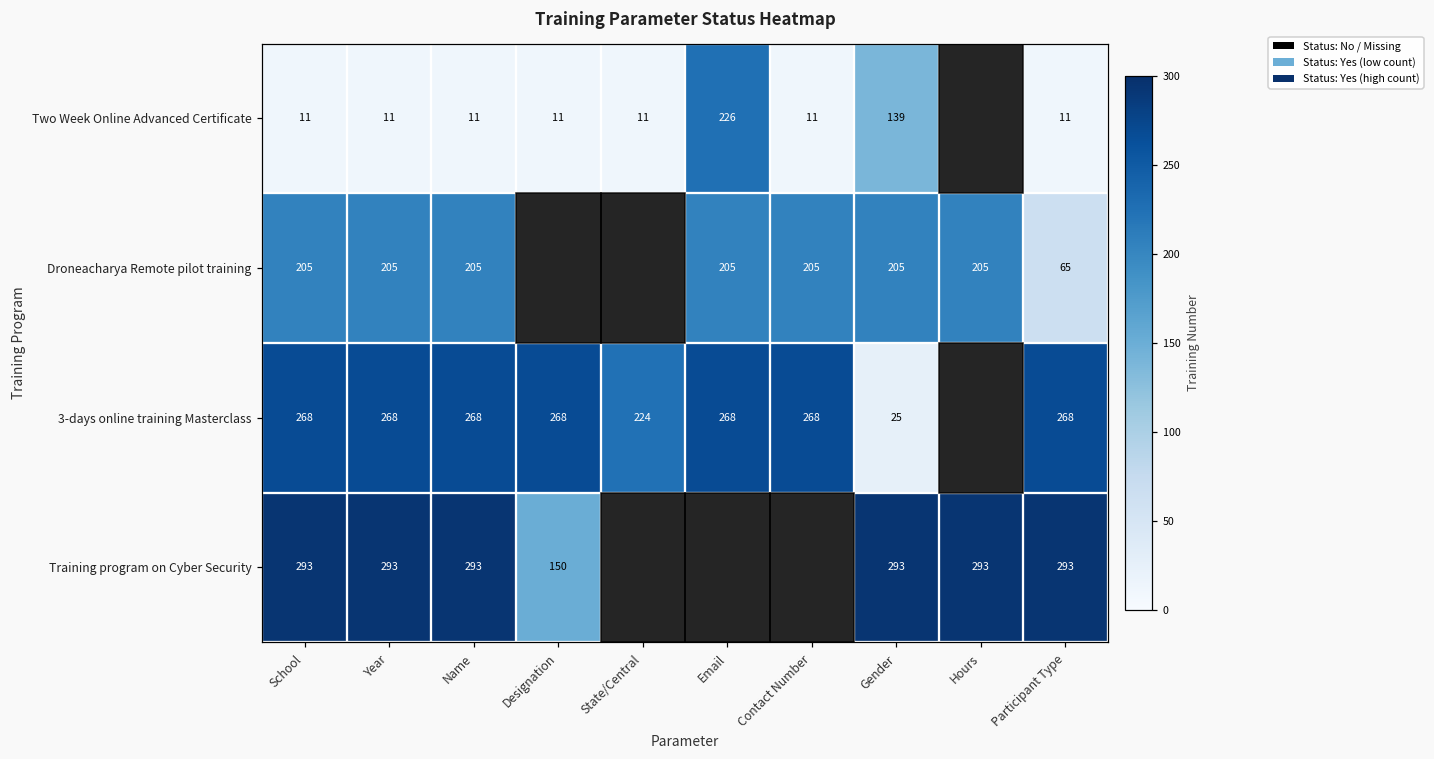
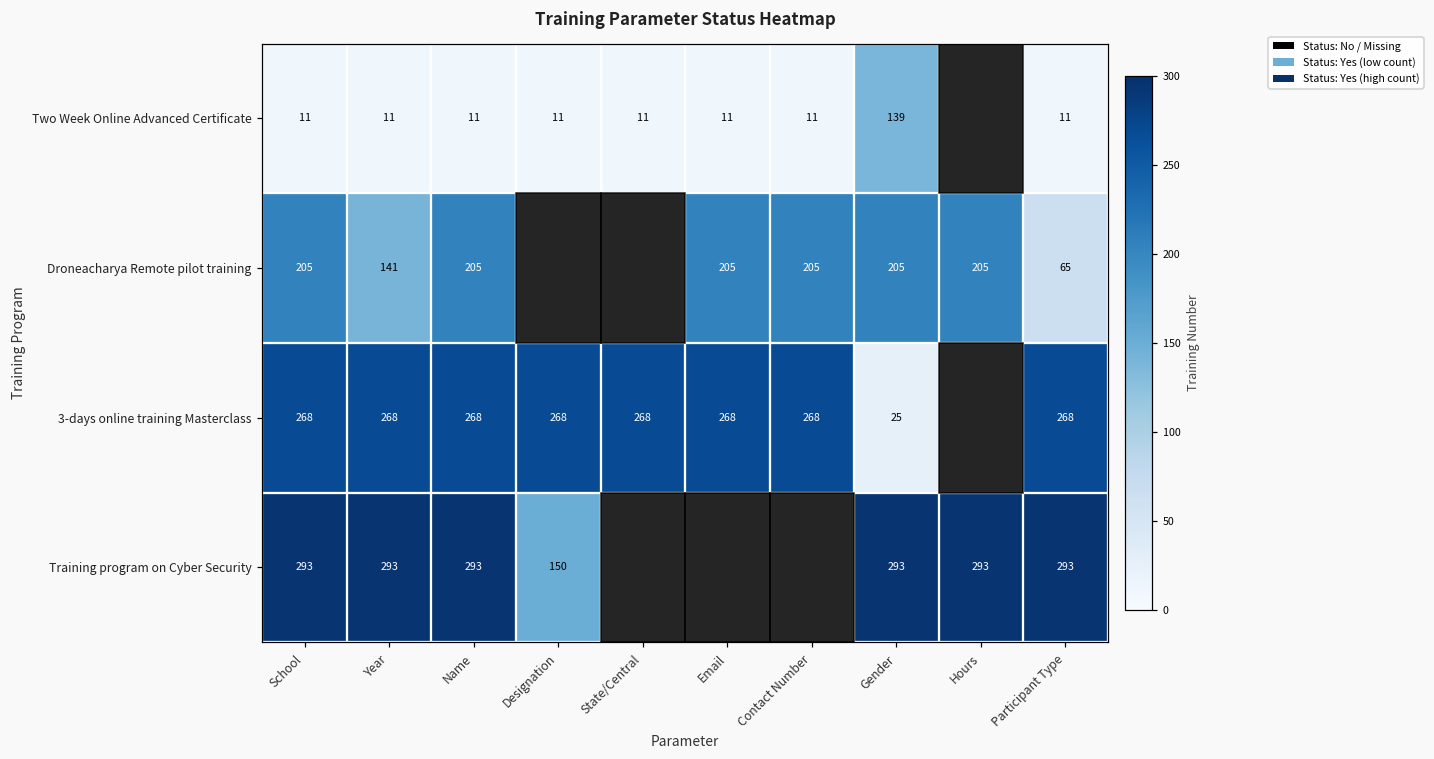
Two Week Online Advanced Certificate, Email: 226 -> 11
Droneacharya Remote pilot training, Year: 205 -> 141
3-days online training Masterclass, State/Central: 224 -> 268
